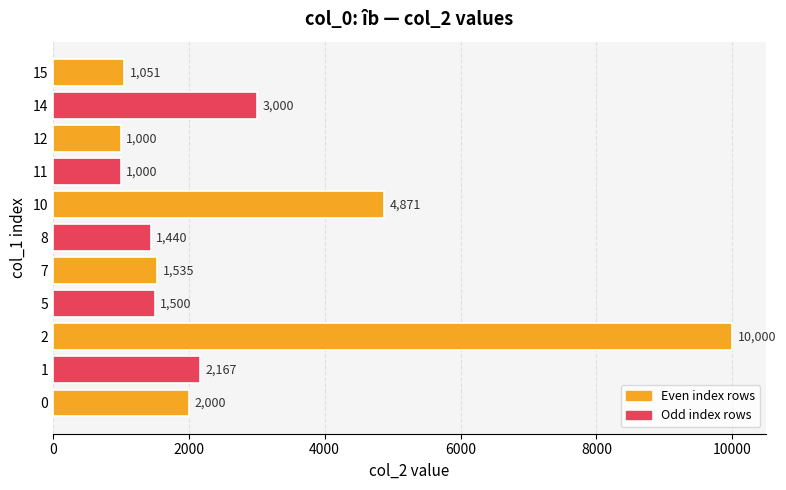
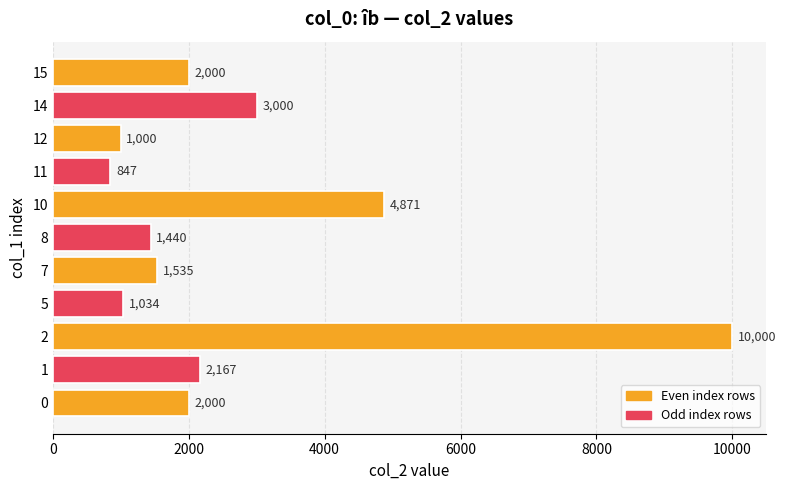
15: 1,051 -> 2,000
11: 1,000 -> 847
5: 1,500 -> 1,034
